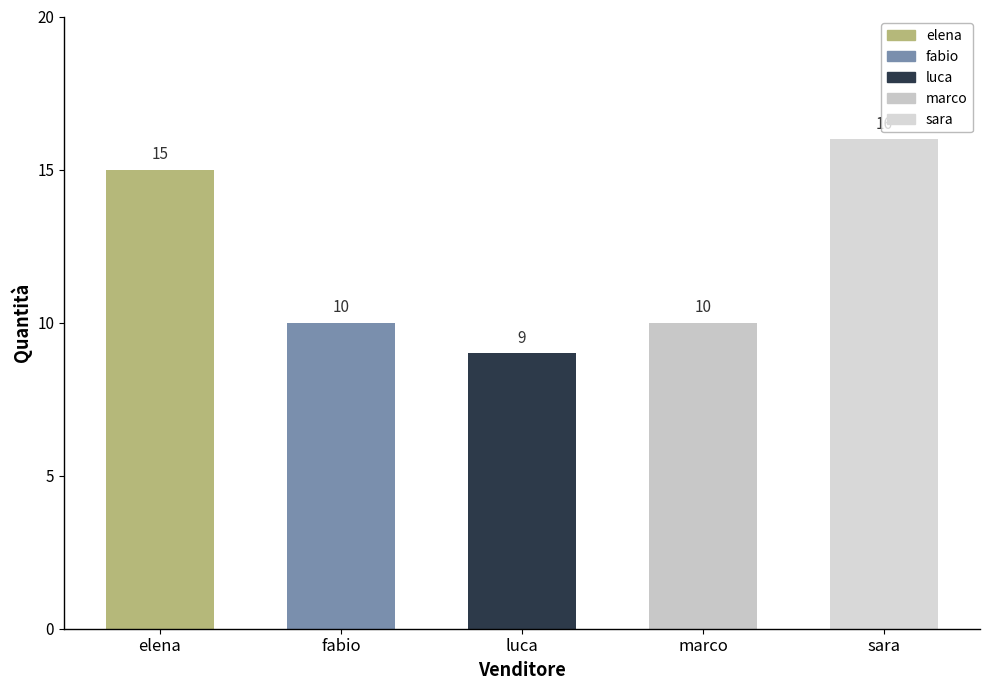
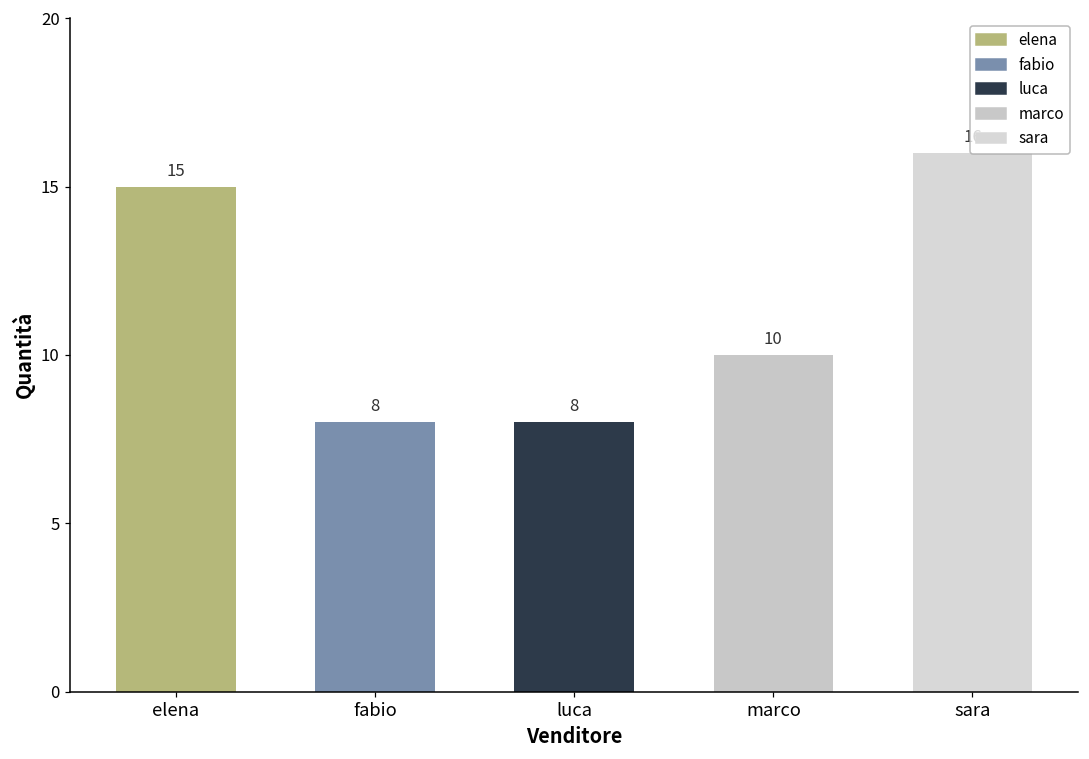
fabio: 10 -> 8
luca: 9 -> 8
